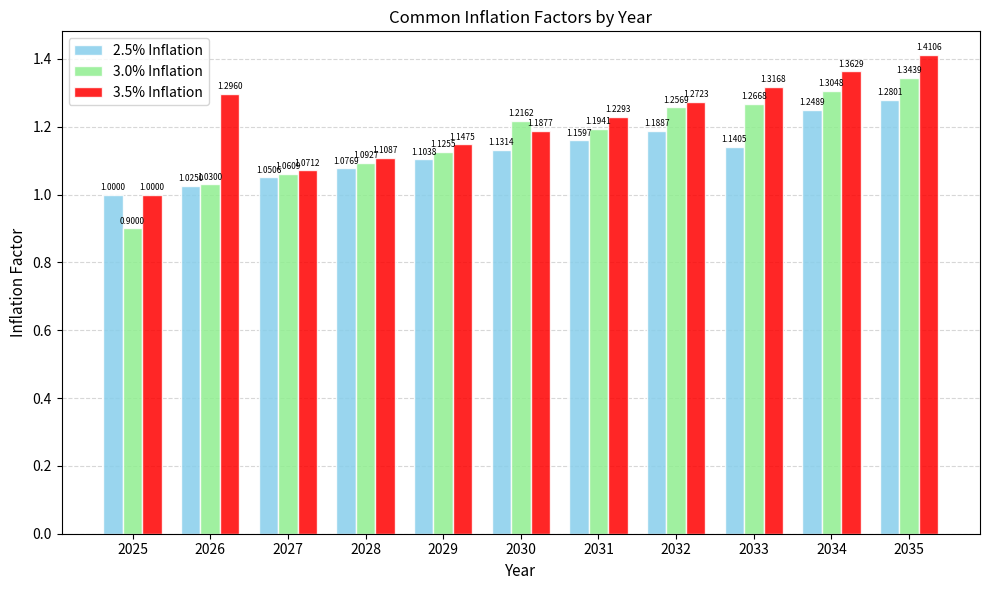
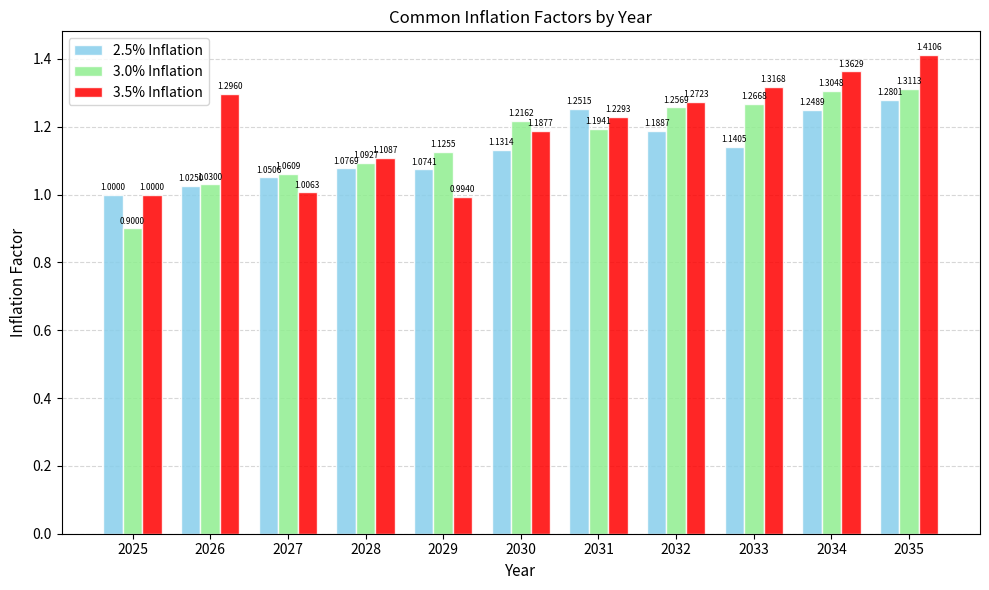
3.5% Inflation, 2027: 1.0712 -> 1.0063
2.5% Inflation, 2029: 1.1038 -> 1.0741
3.5% Inflation, 2029: 1.1475 -> 0.9940
2.5% Inflation, 2031: 1.1597 -> 1.2515
3.0% Inflation, 2035: 1.3439 -> 1.3113
